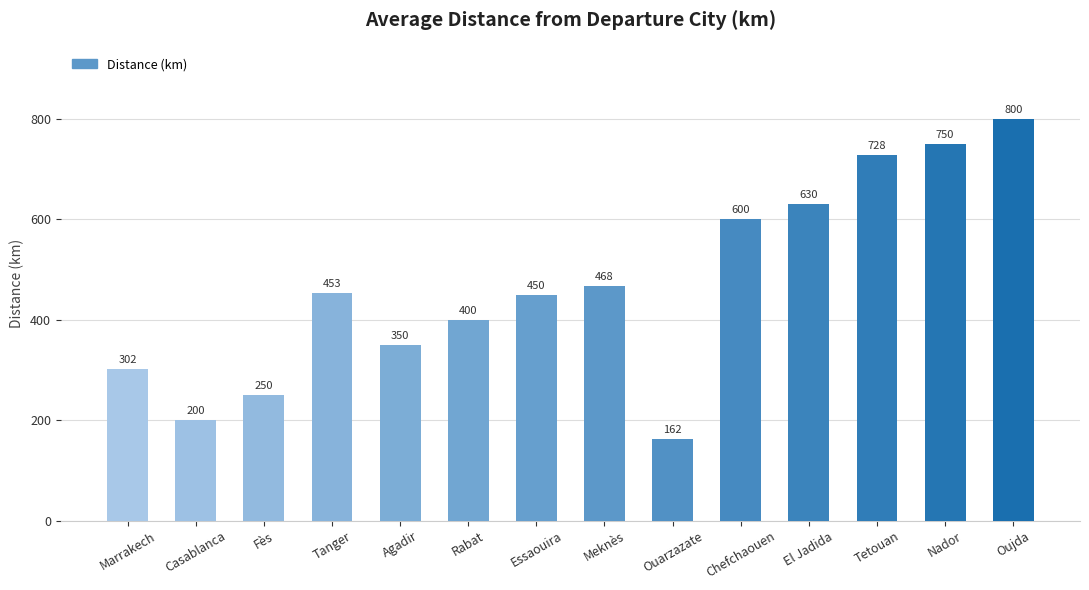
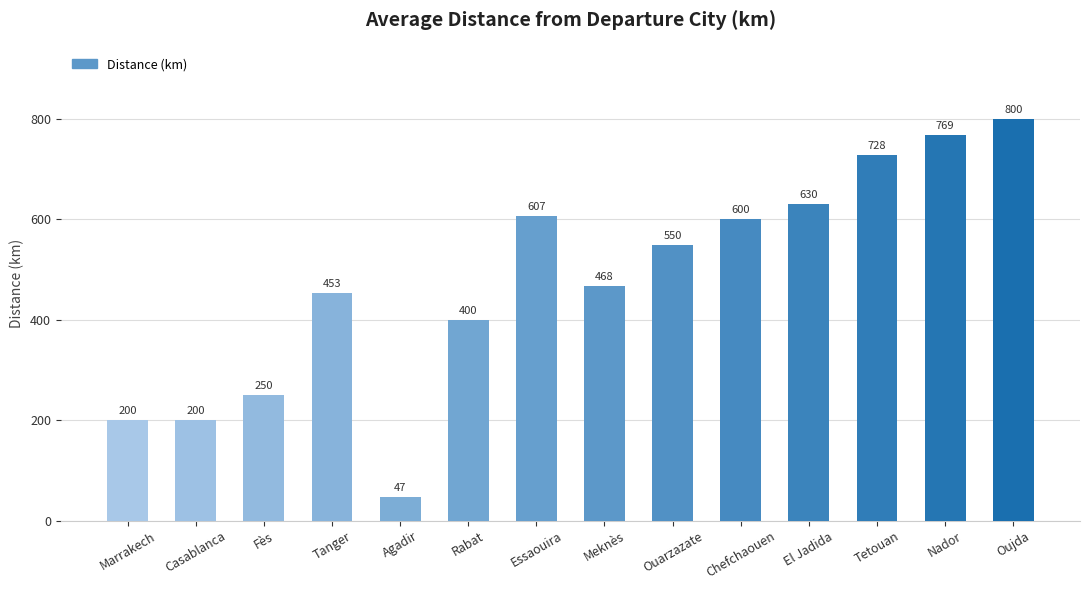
Marrakech: 302 -> 200
Agadir: 350 -> 47
Essaouira: 450 -> 607
Ouarzazate: 162 -> 550
Nador: 750 -> 769
